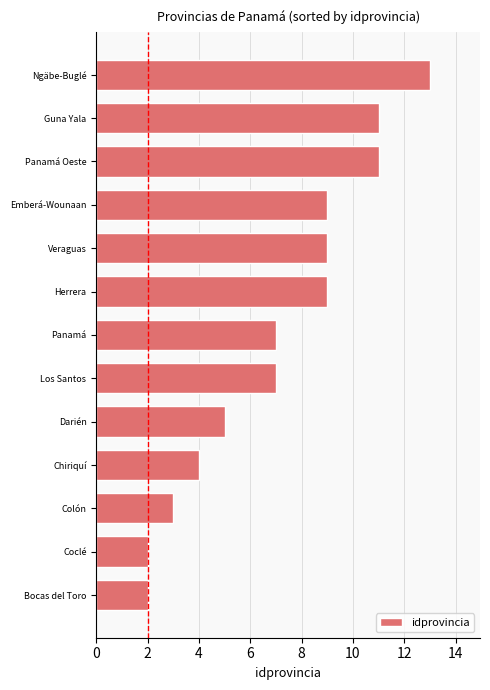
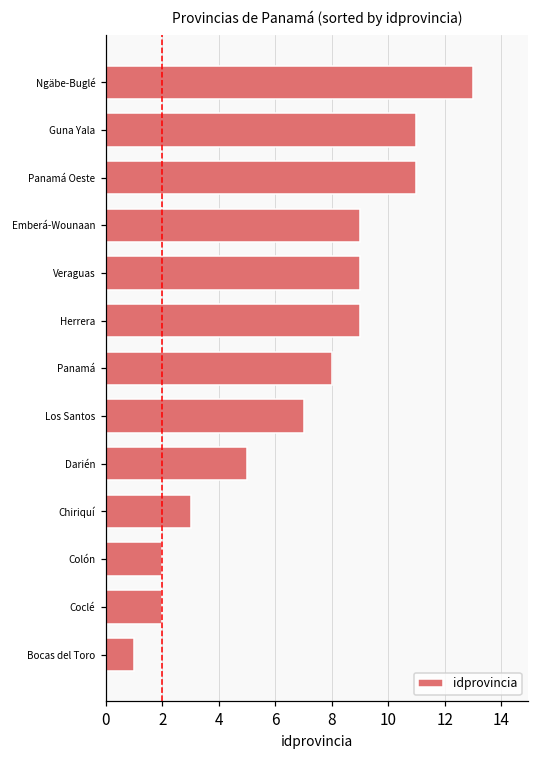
Panamá: 7 -> 8
Chiriquí: 4 -> 3
Colón: 3 -> 2
Bocas del Toro: 2 -> 1
